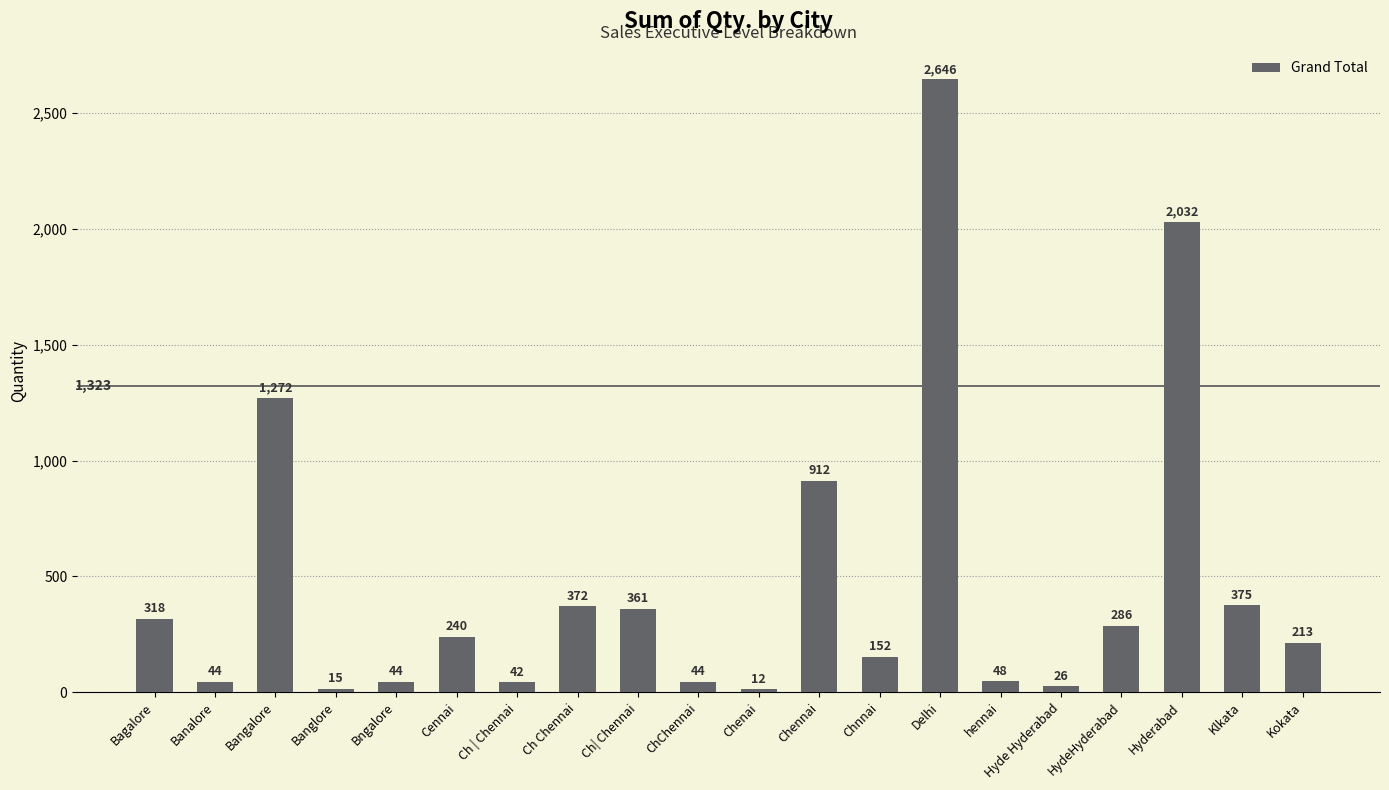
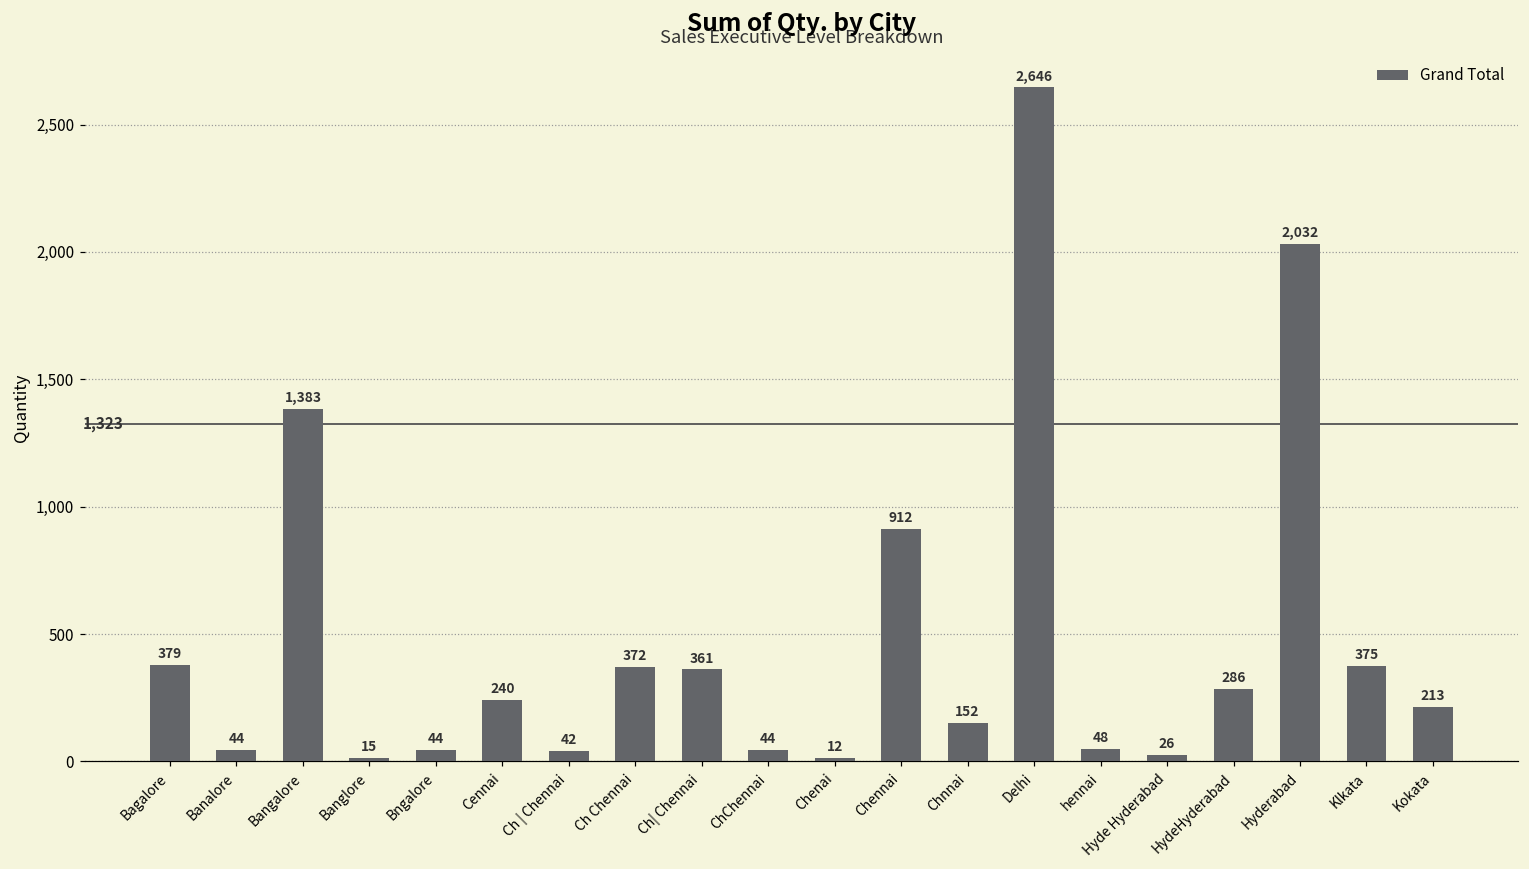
Bagalore: 318 -> 379
Bangalore: 1,272 -> 1,383
